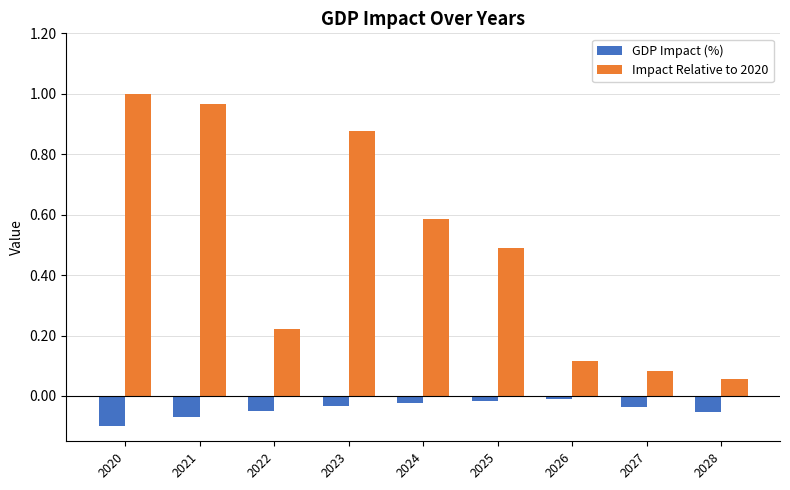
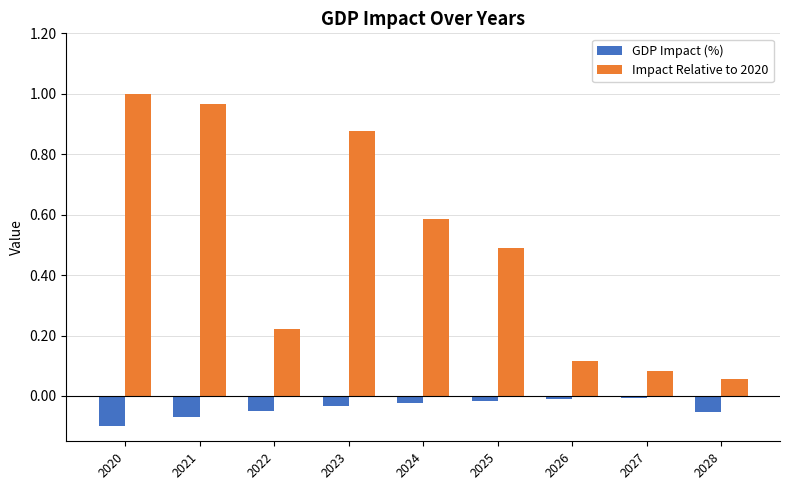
GDP Impact (%), 2027: -0.04 -> -0.01
